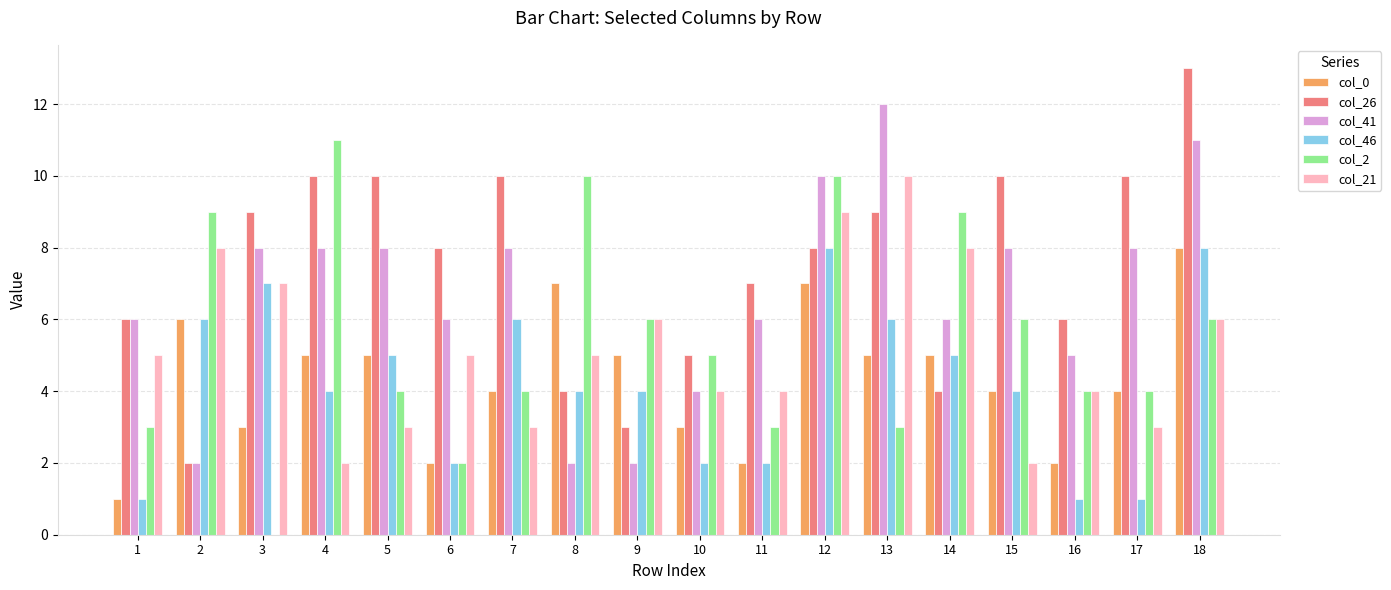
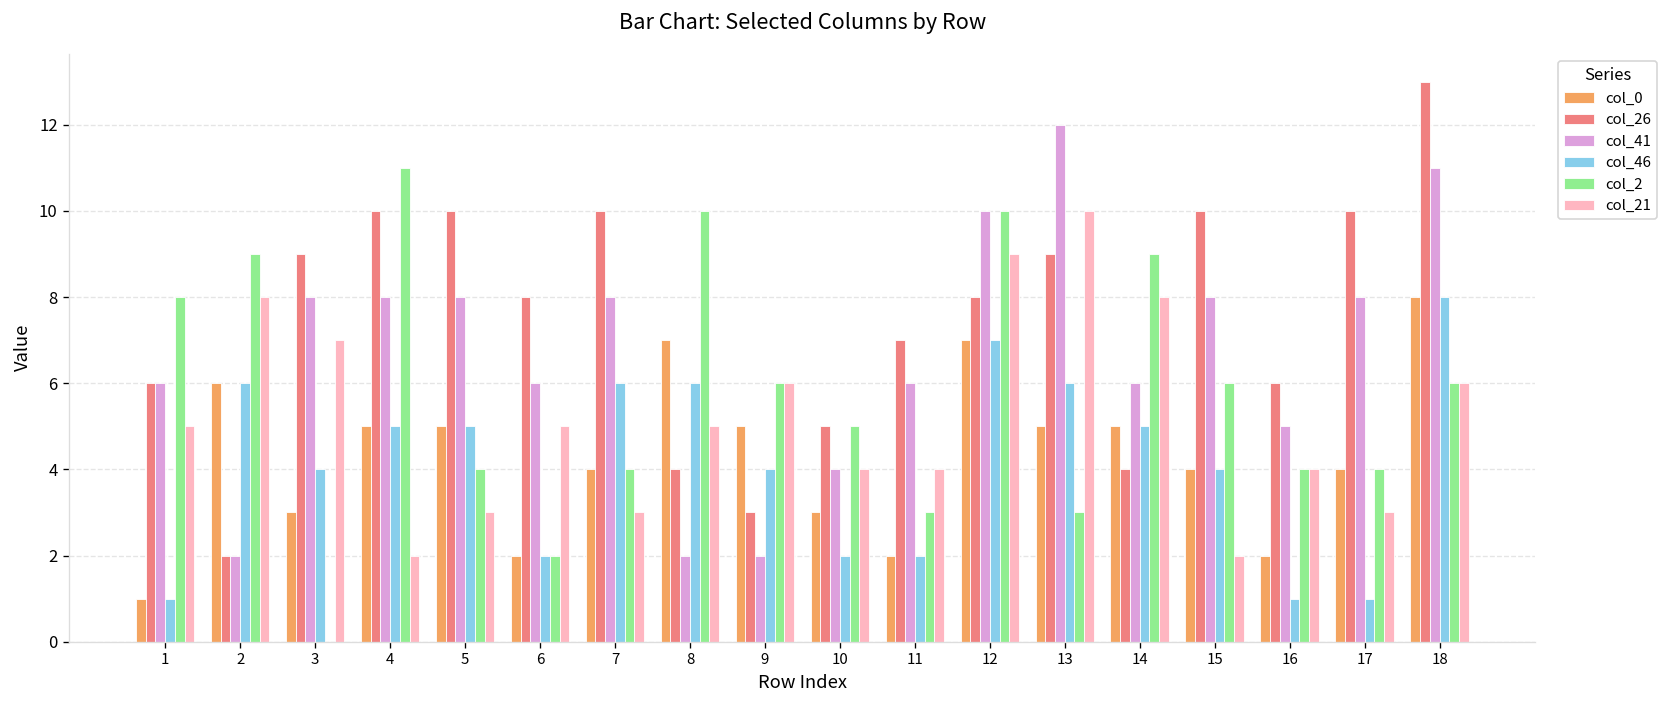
col_2, 1: 3 -> 8
col_46, 3: 7 -> 4
col_46, 4: 4 -> 5
col_46, 8: 4 -> 6
col_46, 12: 8 -> 7
